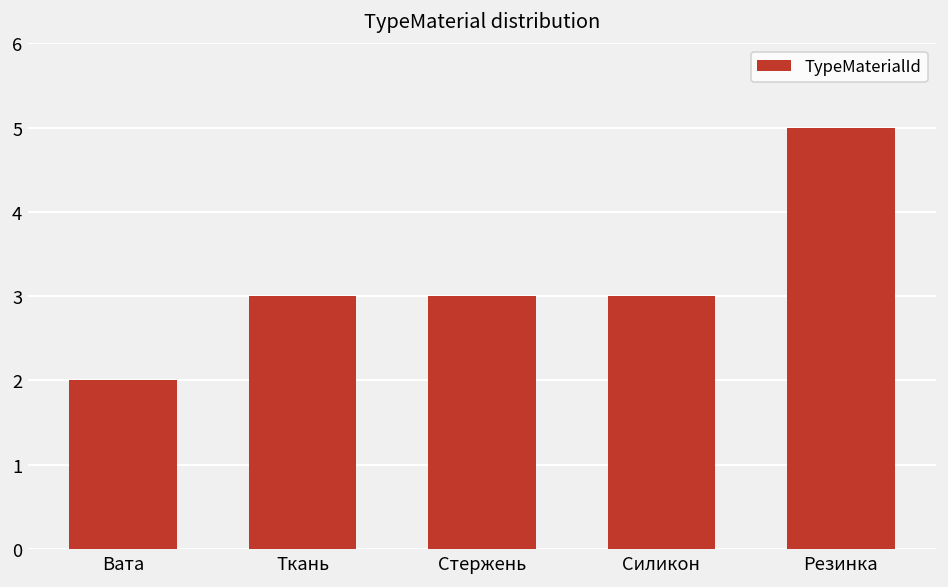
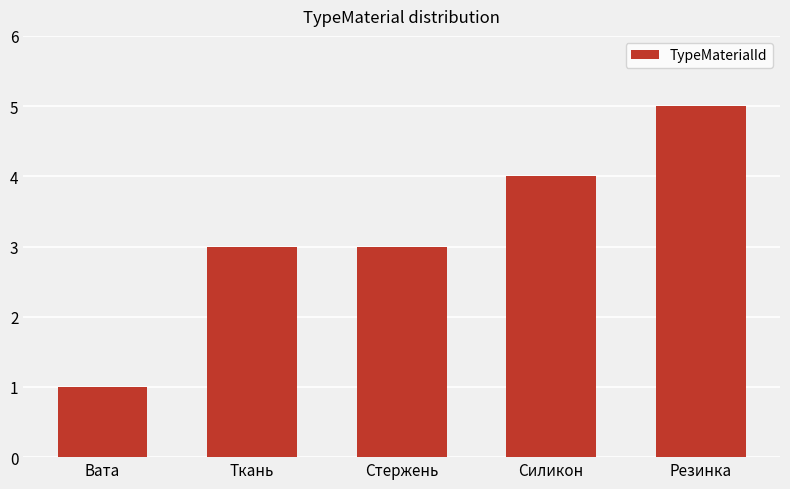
Вата: 2 -> 1
Силикон: 3 -> 4
